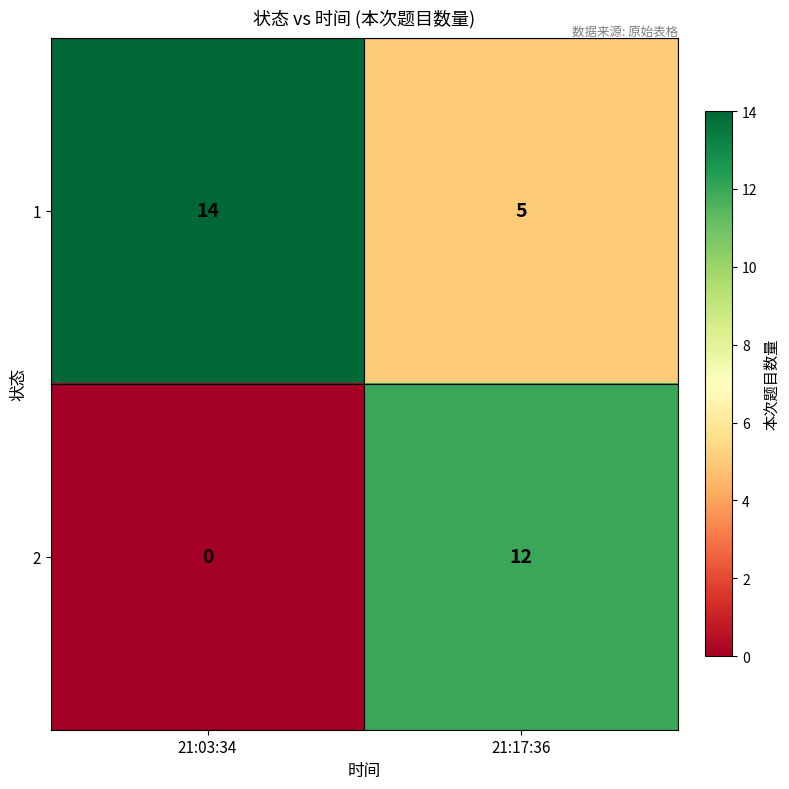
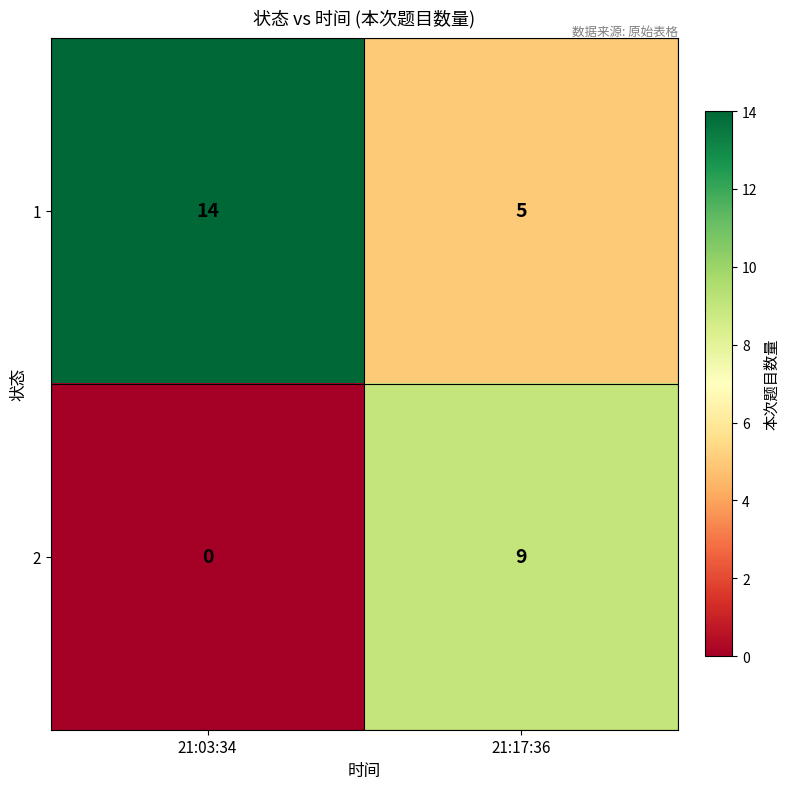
2, 21:17:36: 12 -> 9
